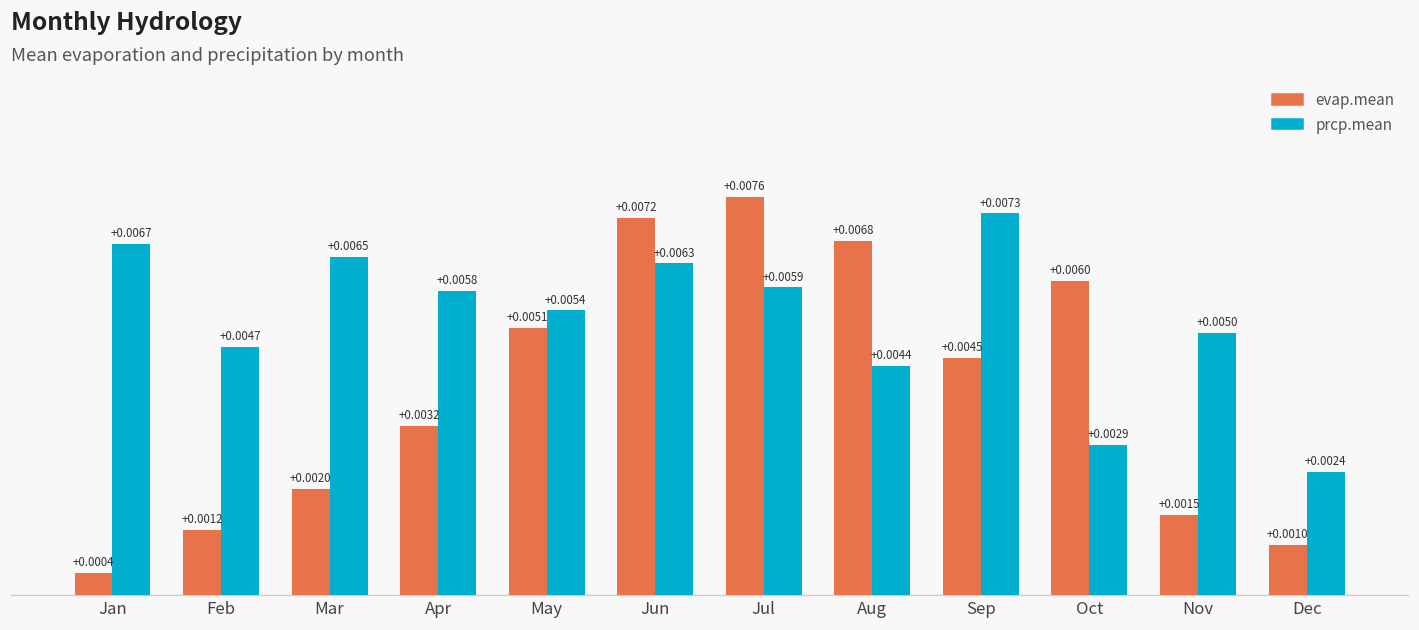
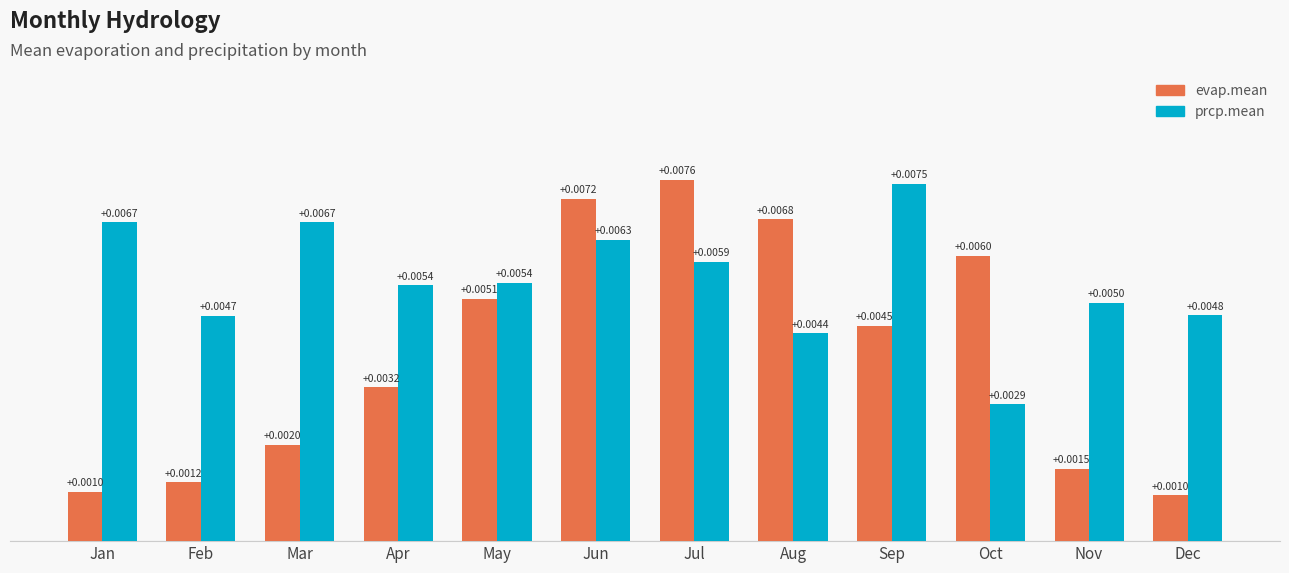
evap.mean, Jan: +0.0004 -> +0.0010
prcp.mean, Mar: +0.0065 -> +0.0067
prcp.mean, Apr: +0.0058 -> +0.0054
prcp.mean, Sep: +0.0073 -> +0.0075
prcp.mean, Dec: +0.0024 -> +0.0048
